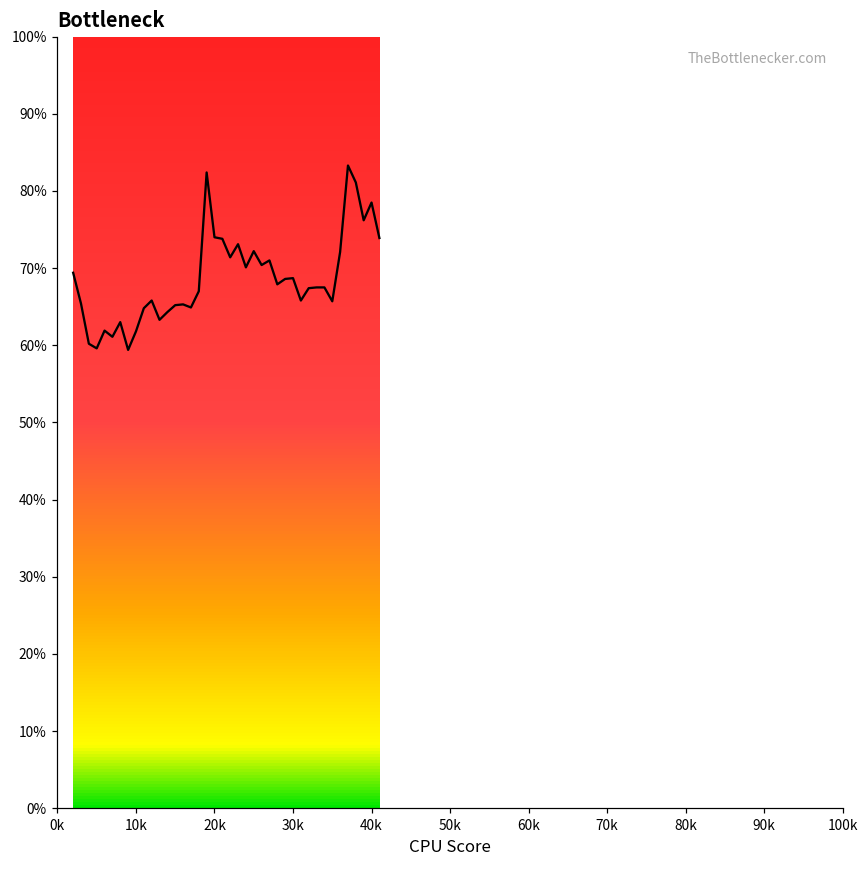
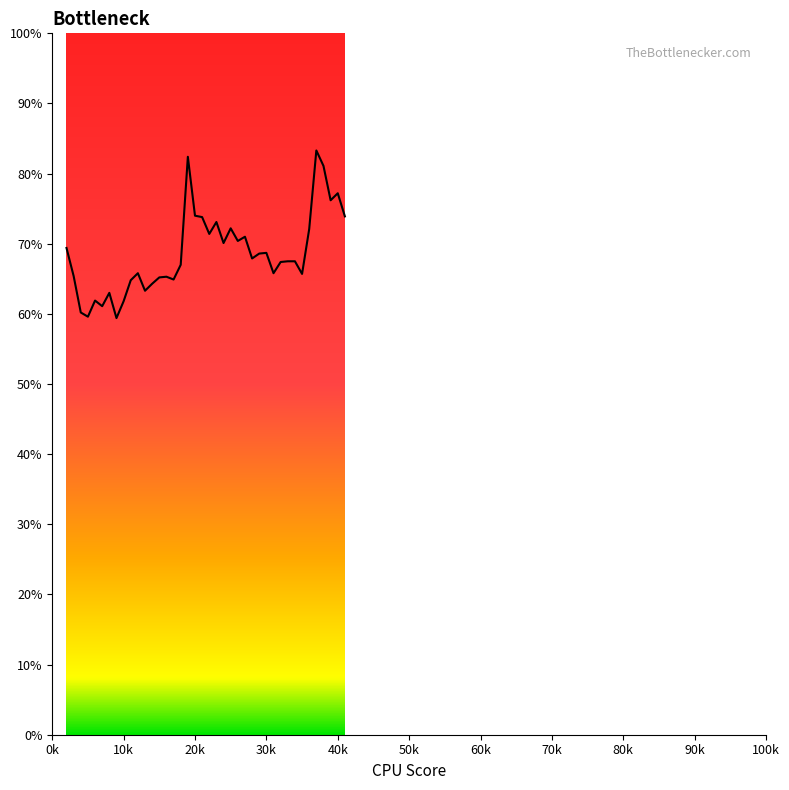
40k: 79% -> 77%
